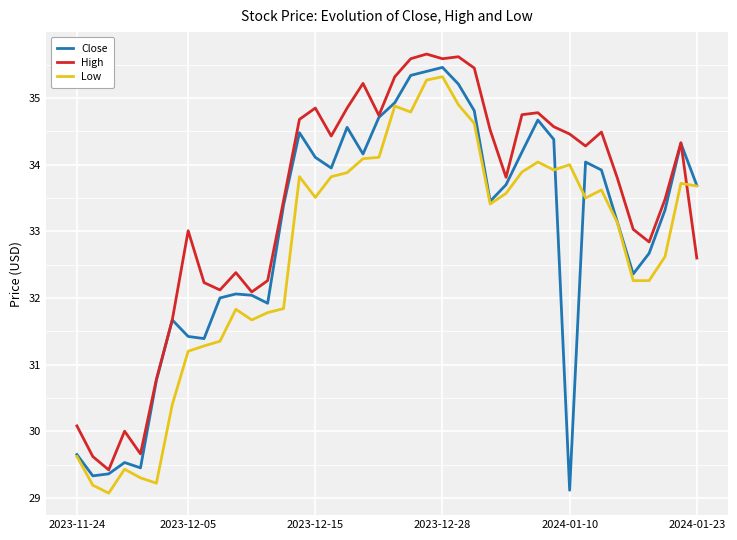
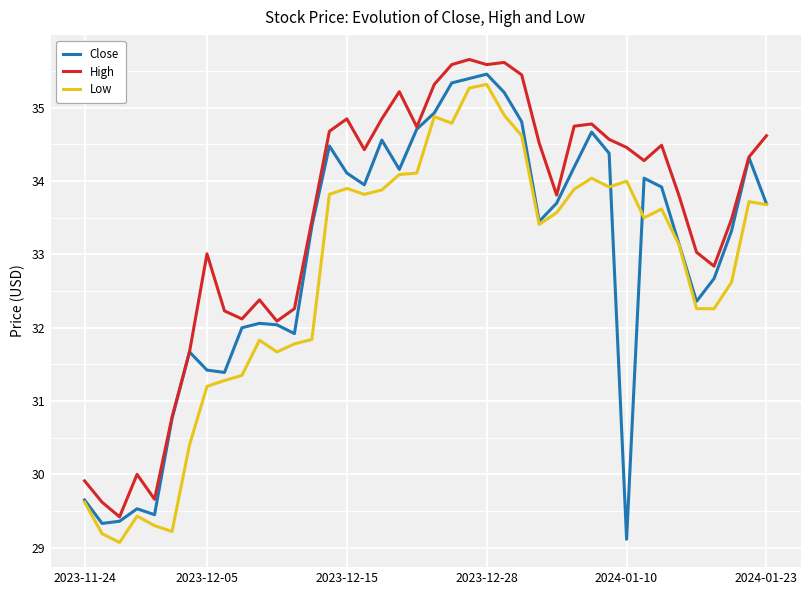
High, 2023-11-24: 30.1 -> 29.9
Low, 2023-12-15: 33.5 -> 33.9
High, 2024-01-23: 32.6 -> 34.6
